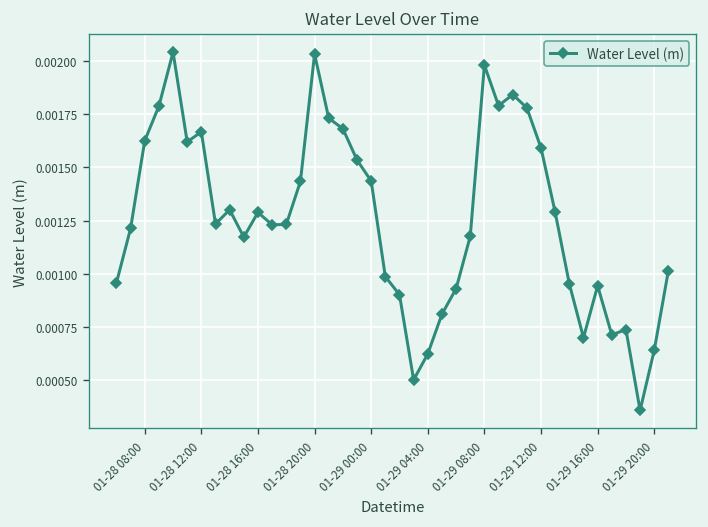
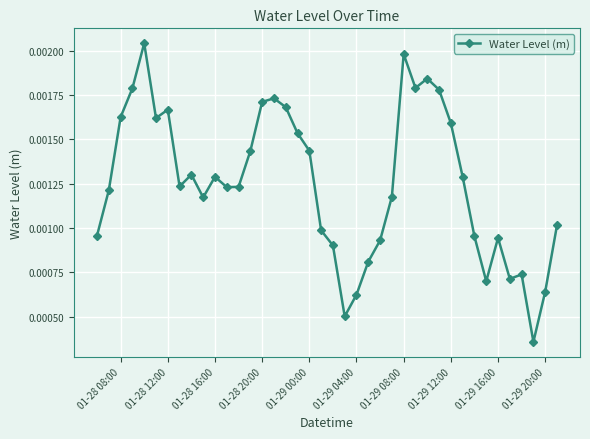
01-28 20:00: 0.00203 -> 0.00171
